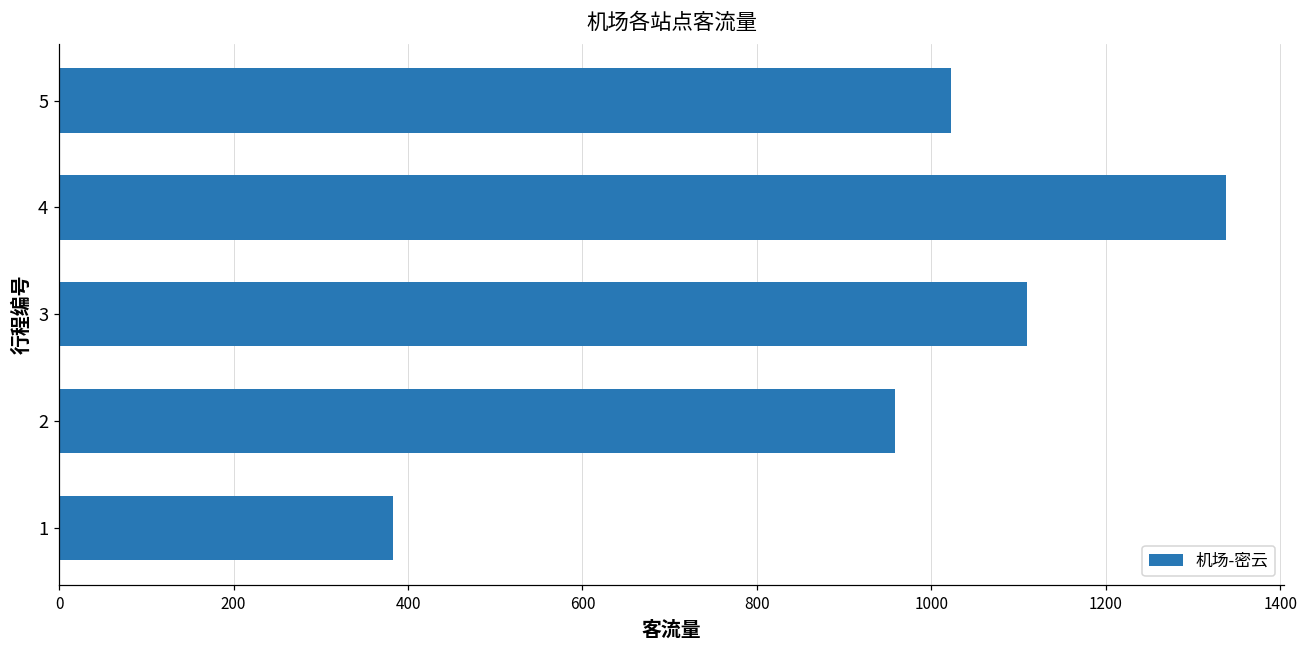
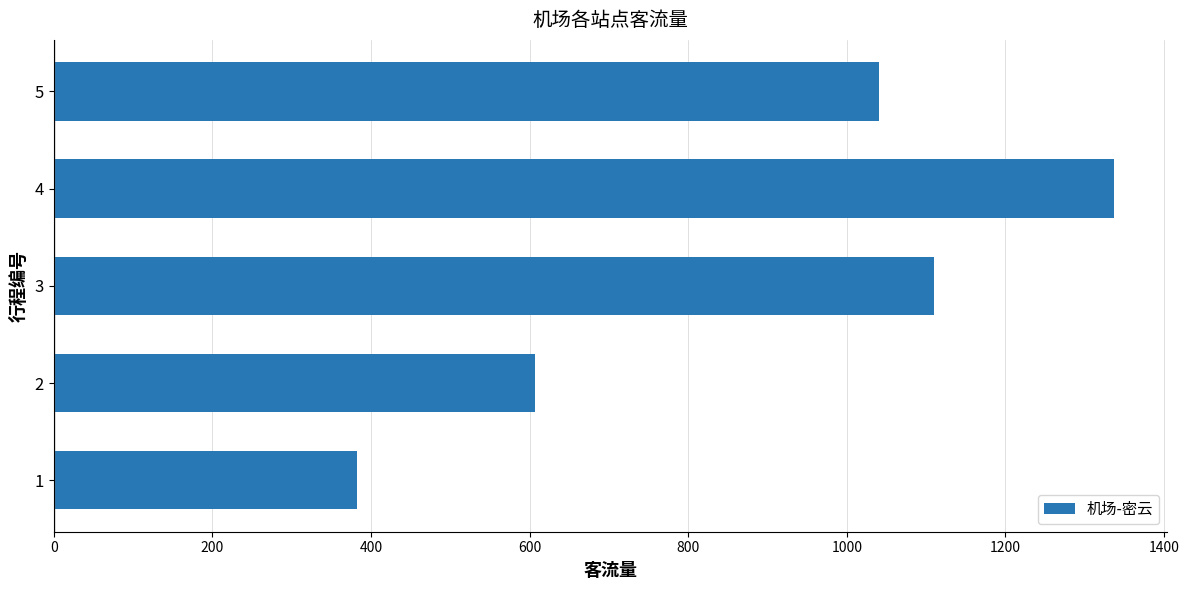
5: 1020 -> 1040
2: 960 -> 610
